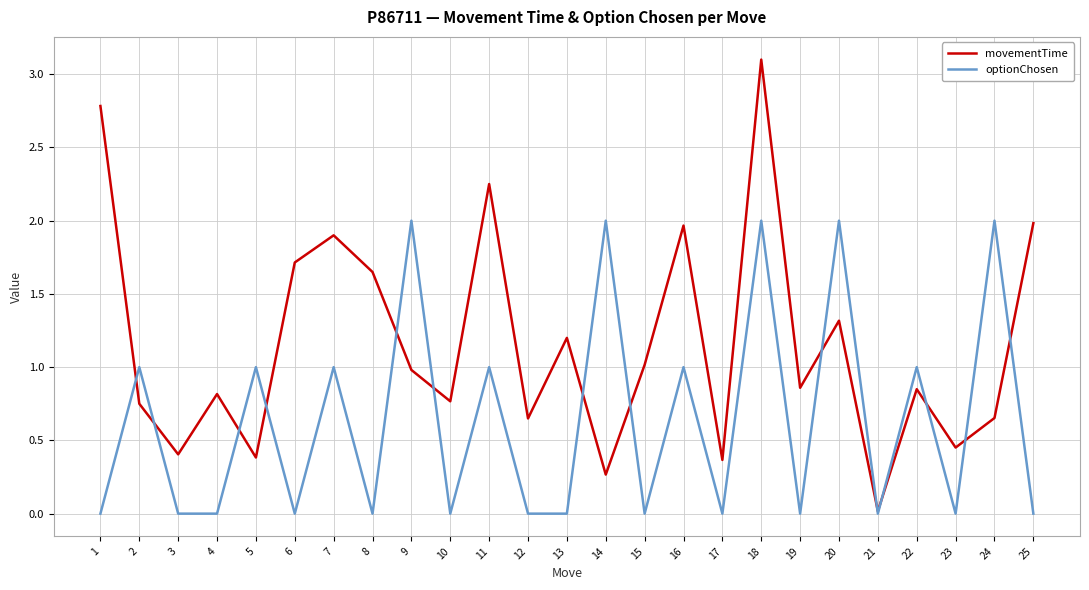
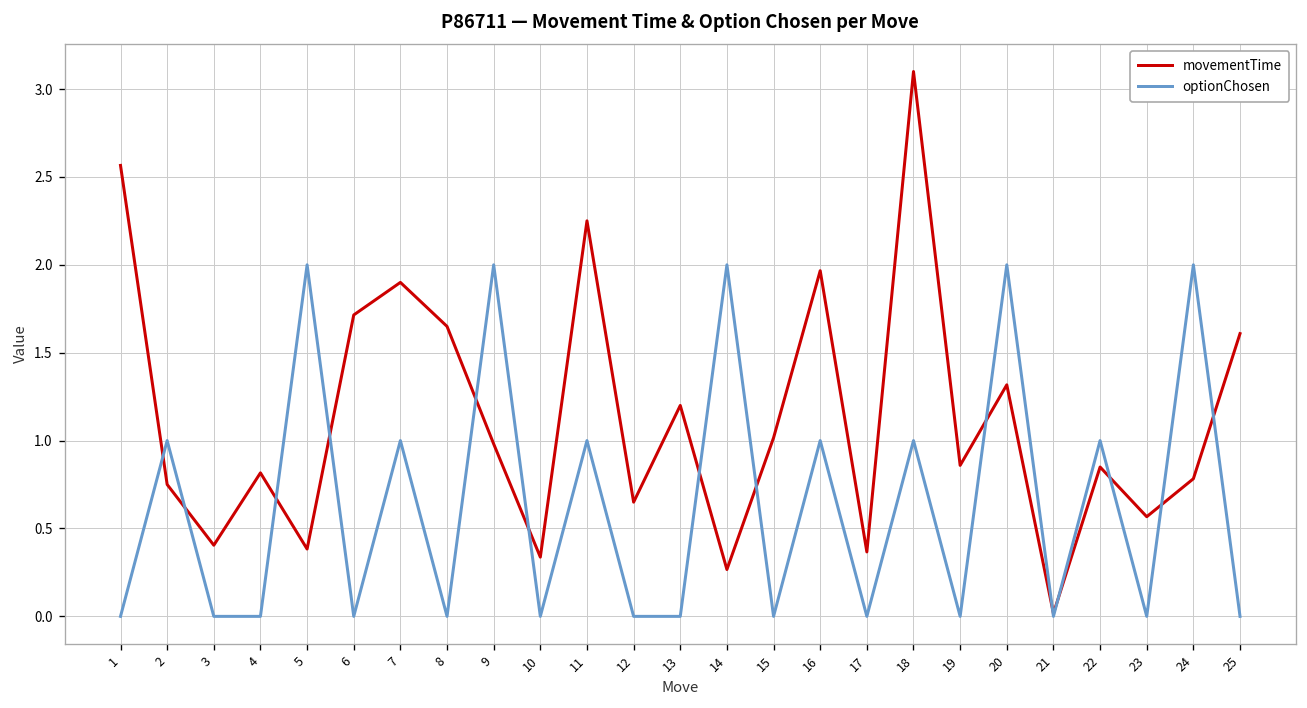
movementTime, 1: 2.78 -> 2.57
optionChosen, 5: 1 -> 2
movementTime, 10: 0.77 -> 0.34
optionChosen, 18: 2 -> 1
movementTime, 23: 0.45 -> 0.57
movementTime, 24: 0.65 -> 0.78
movementTime, 25: 1.98 -> 1.61
